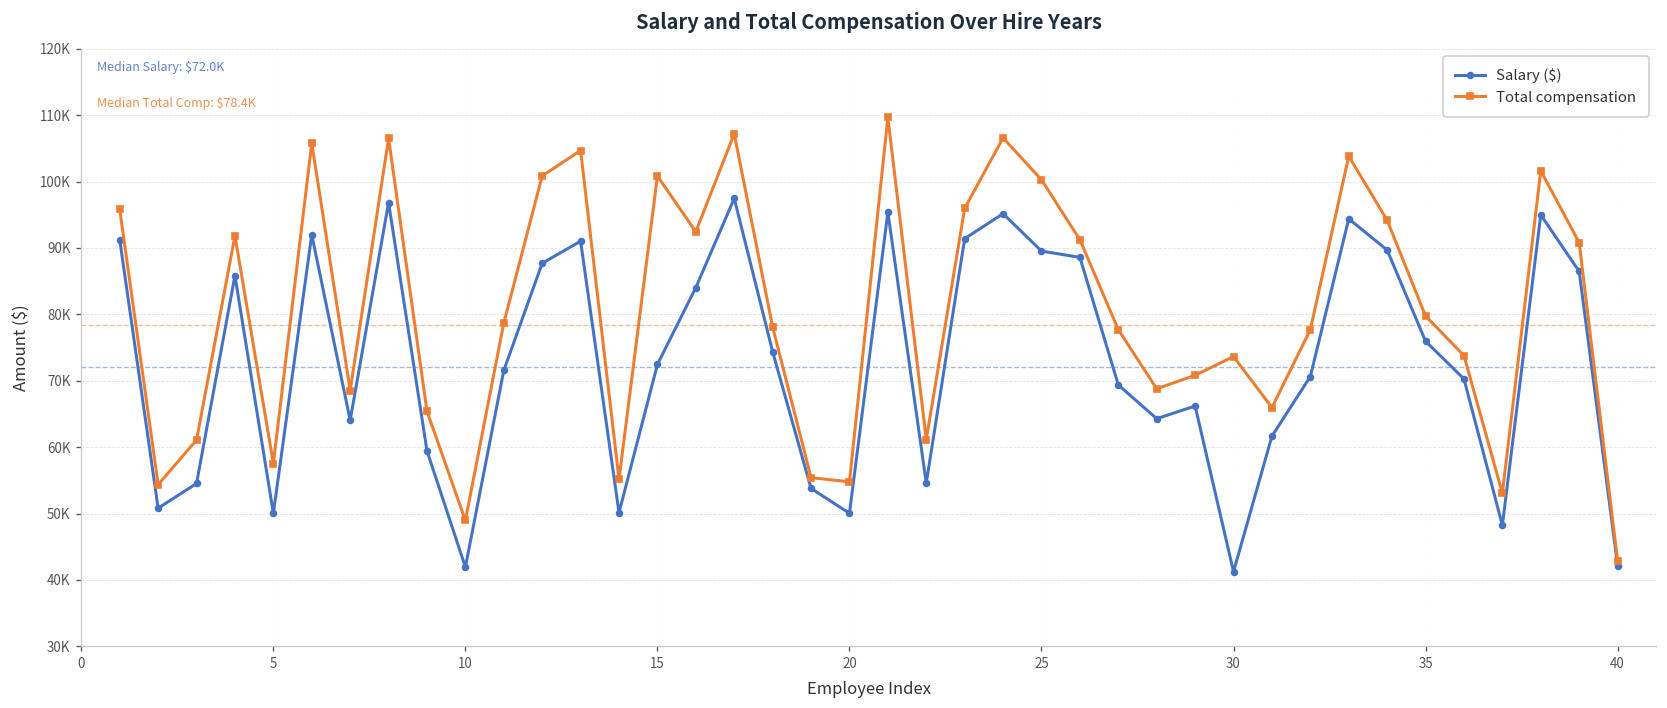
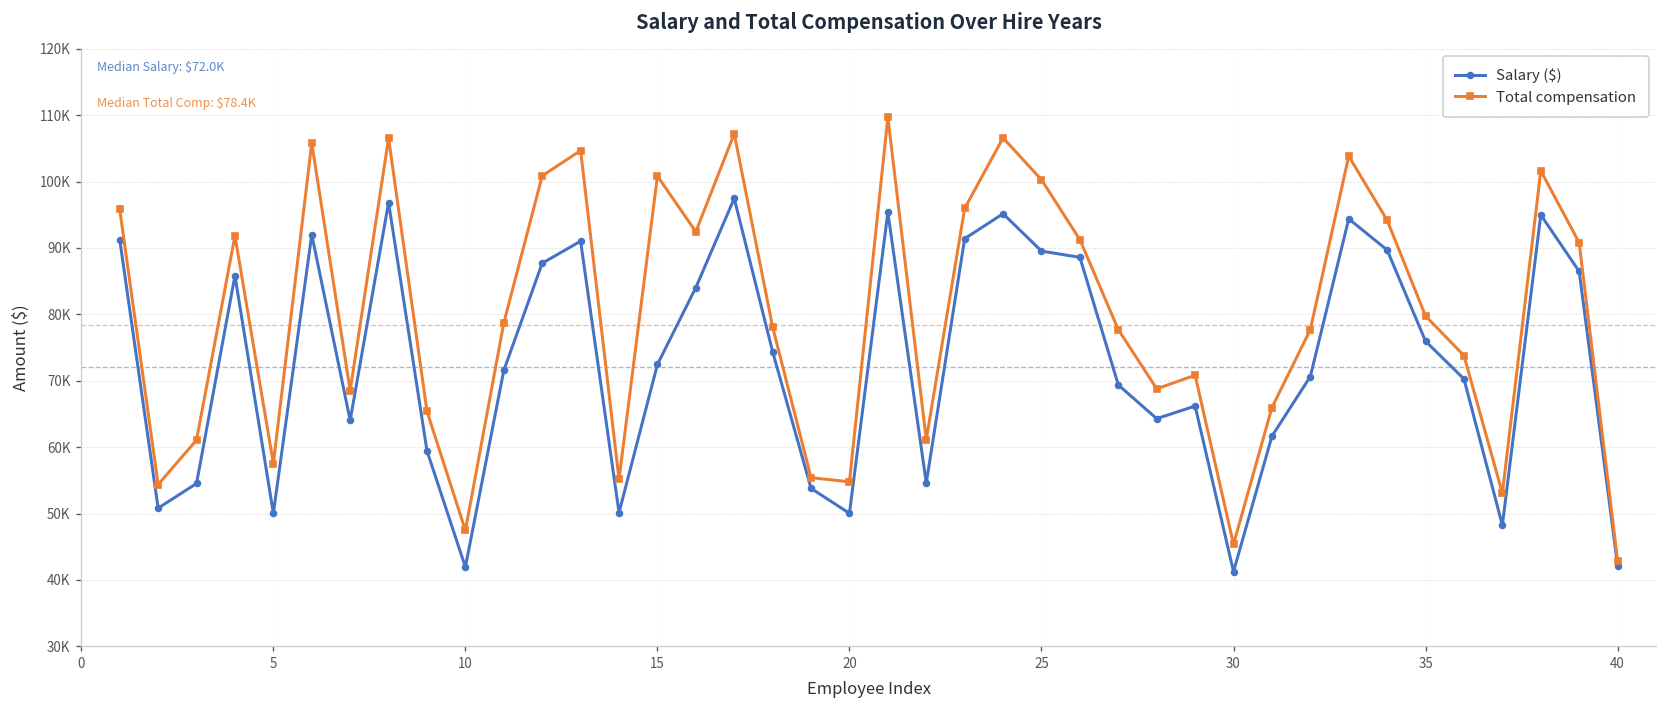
Total compensation, 10: 49000 -> 47000
Total compensation, 30: 74000 -> 45000
